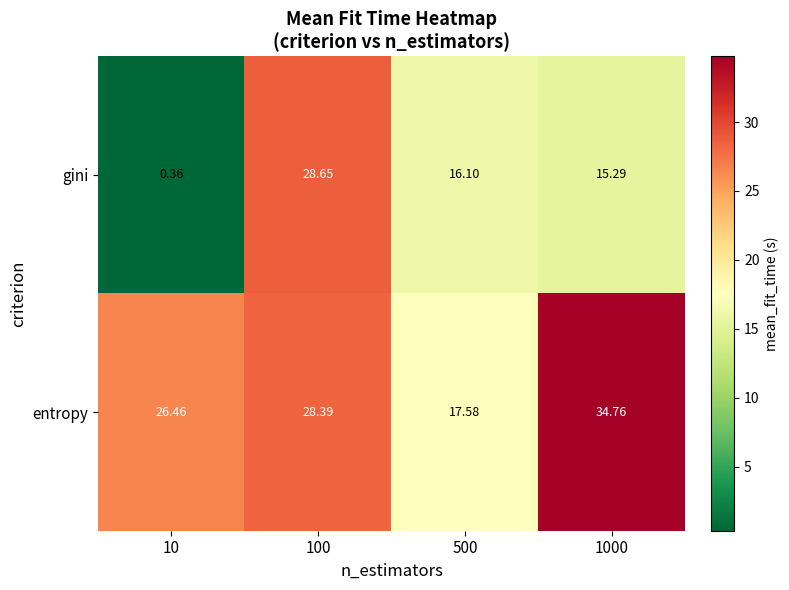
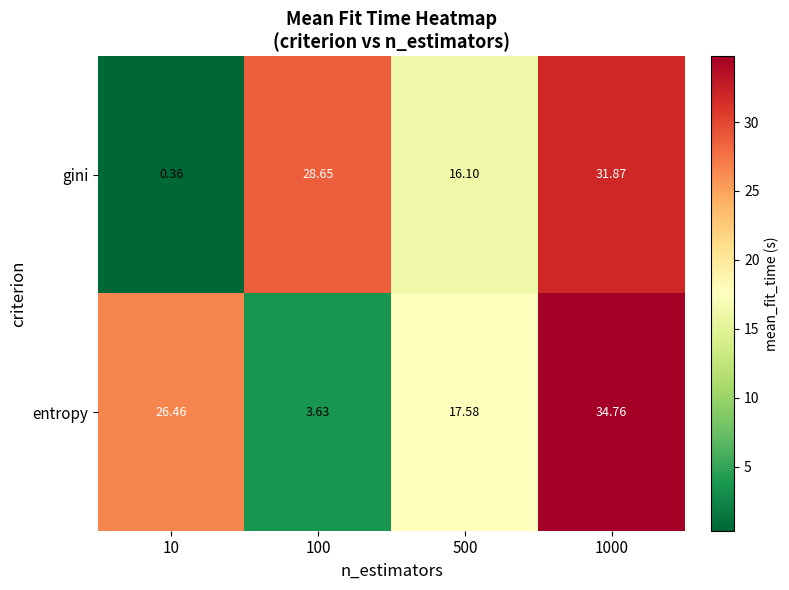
gini, 1000: 15.29 -> 31.87
entropy, 100: 28.39 -> 3.63
